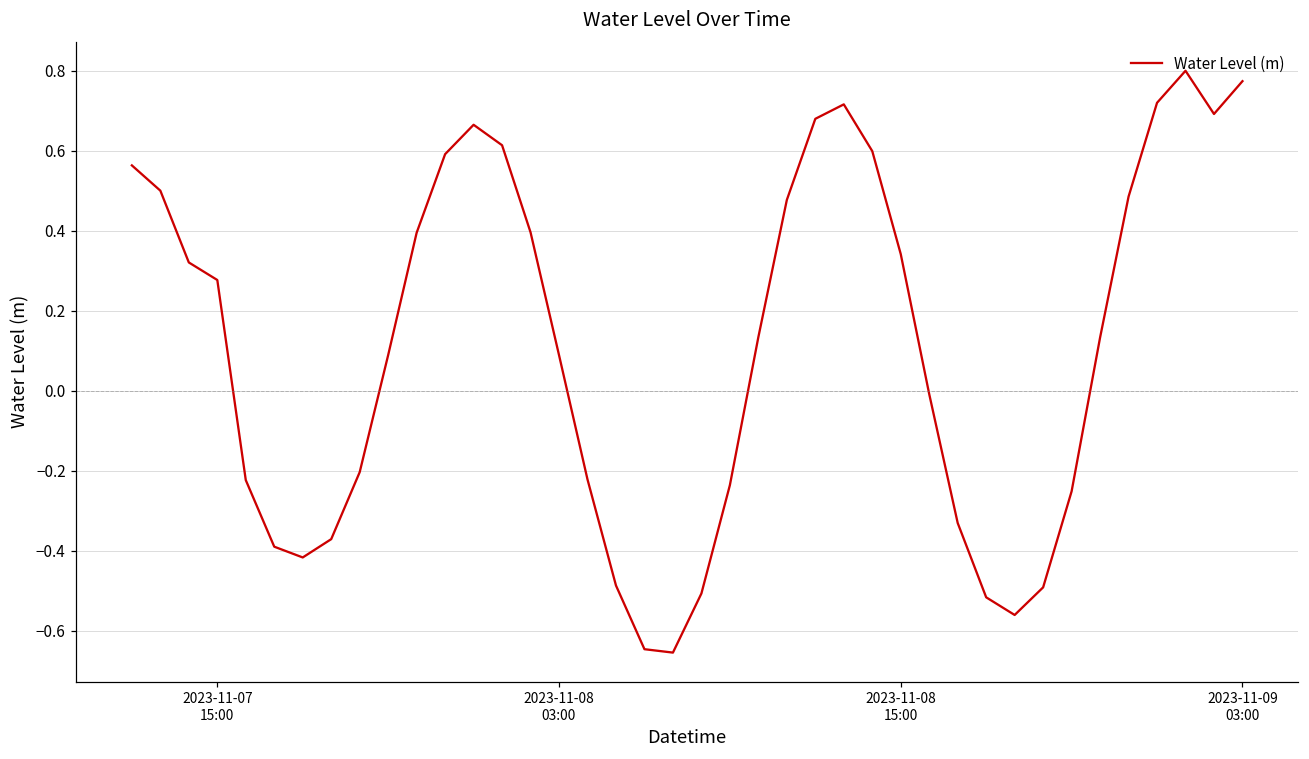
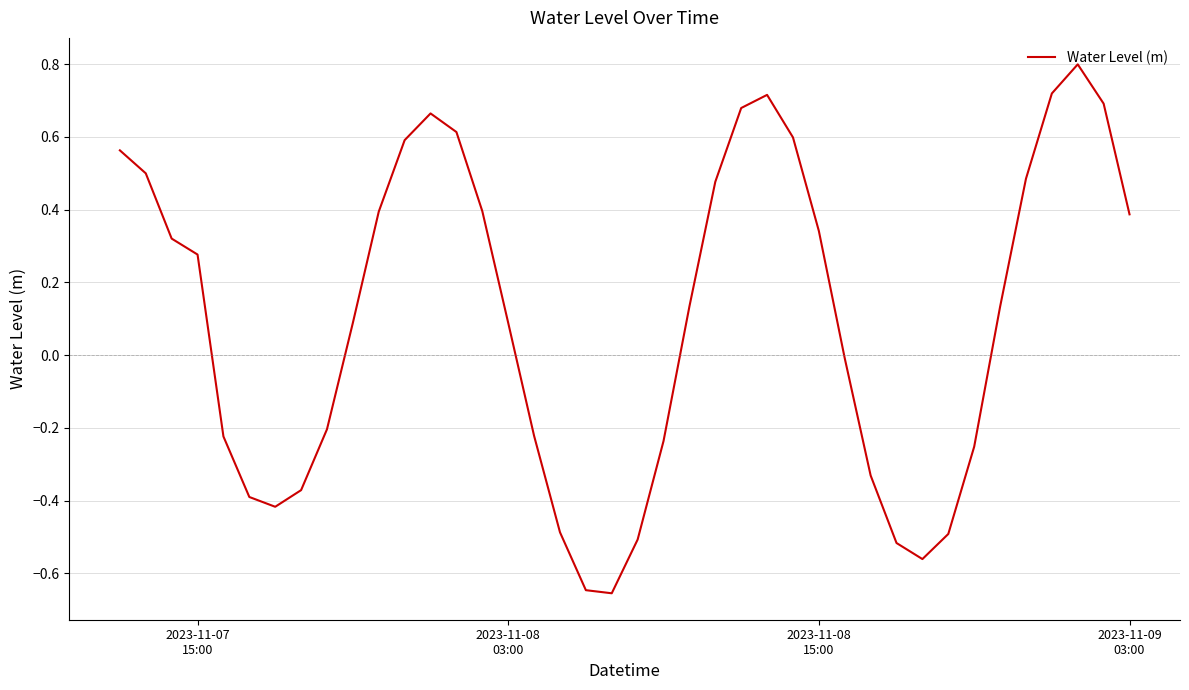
2023-11-09 03:00: 0.77 -> 0.39
